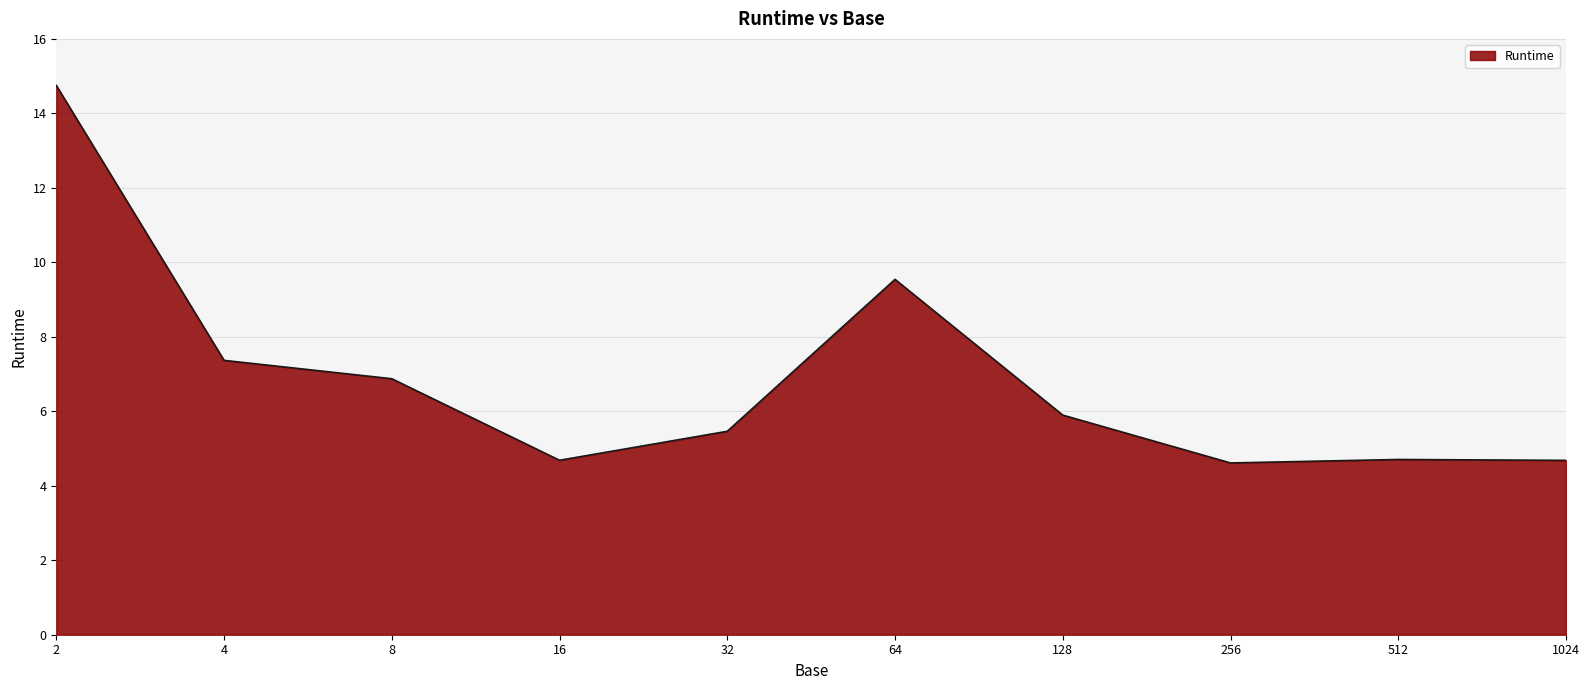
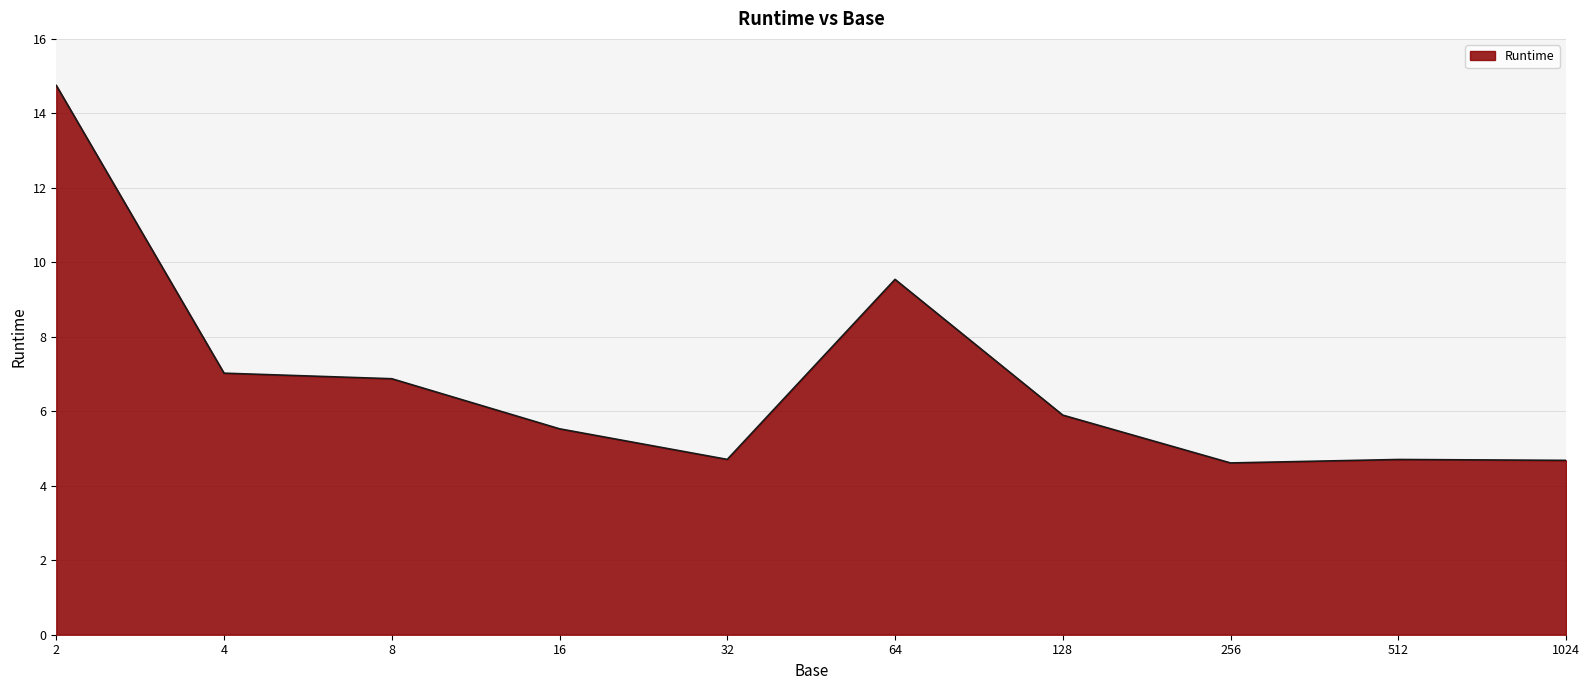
4: 7.4 -> 7.0
16: 4.7 -> 5.5
32: 5.5 -> 4.7
